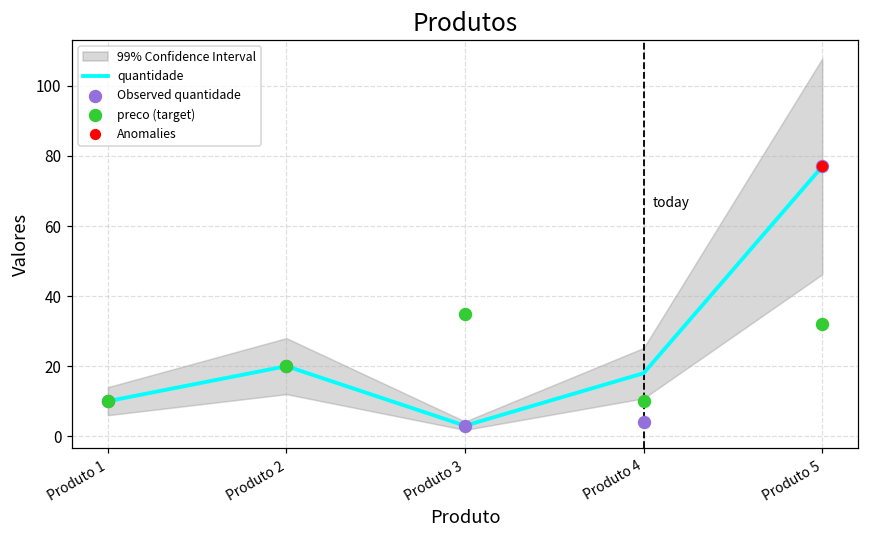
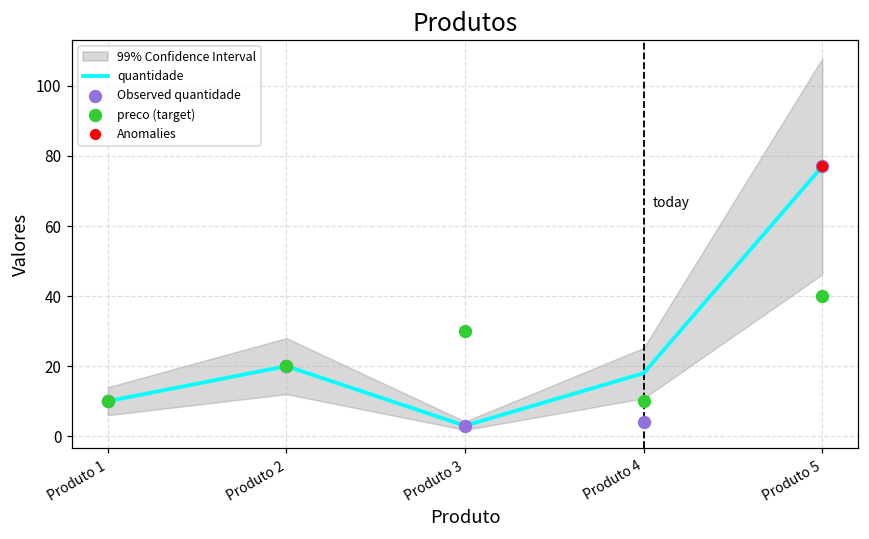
preco (target), Produto 3: 35 -> 30
preco (target), Produto 5: 32 -> 40
